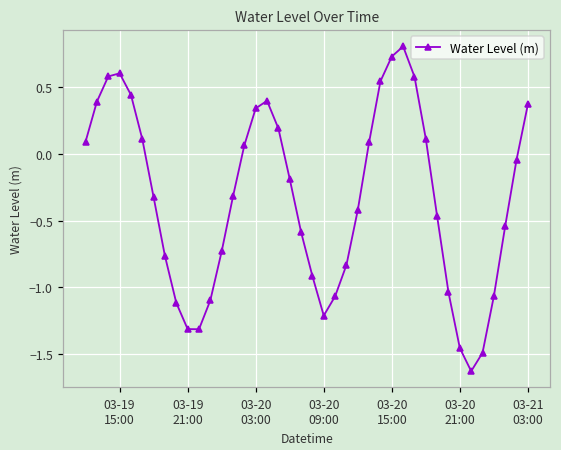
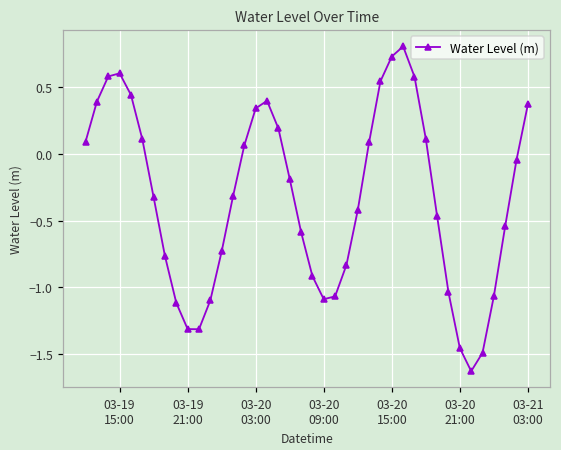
03-20 09:00: -1.21 -> -1.09
